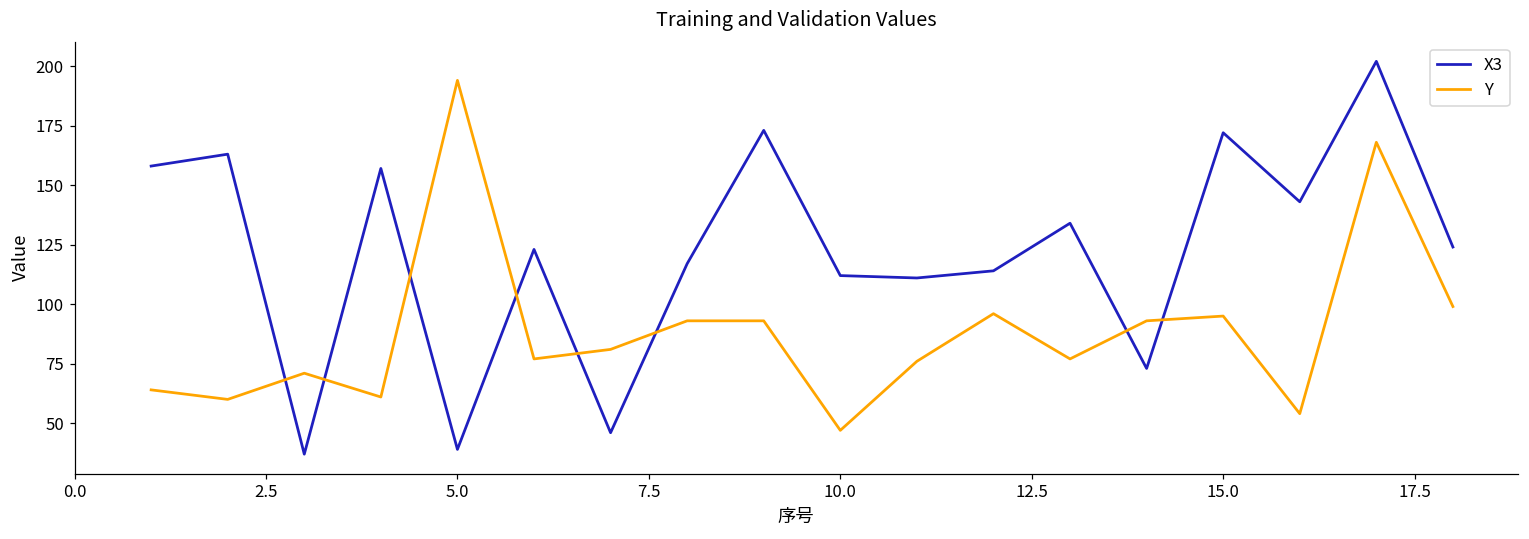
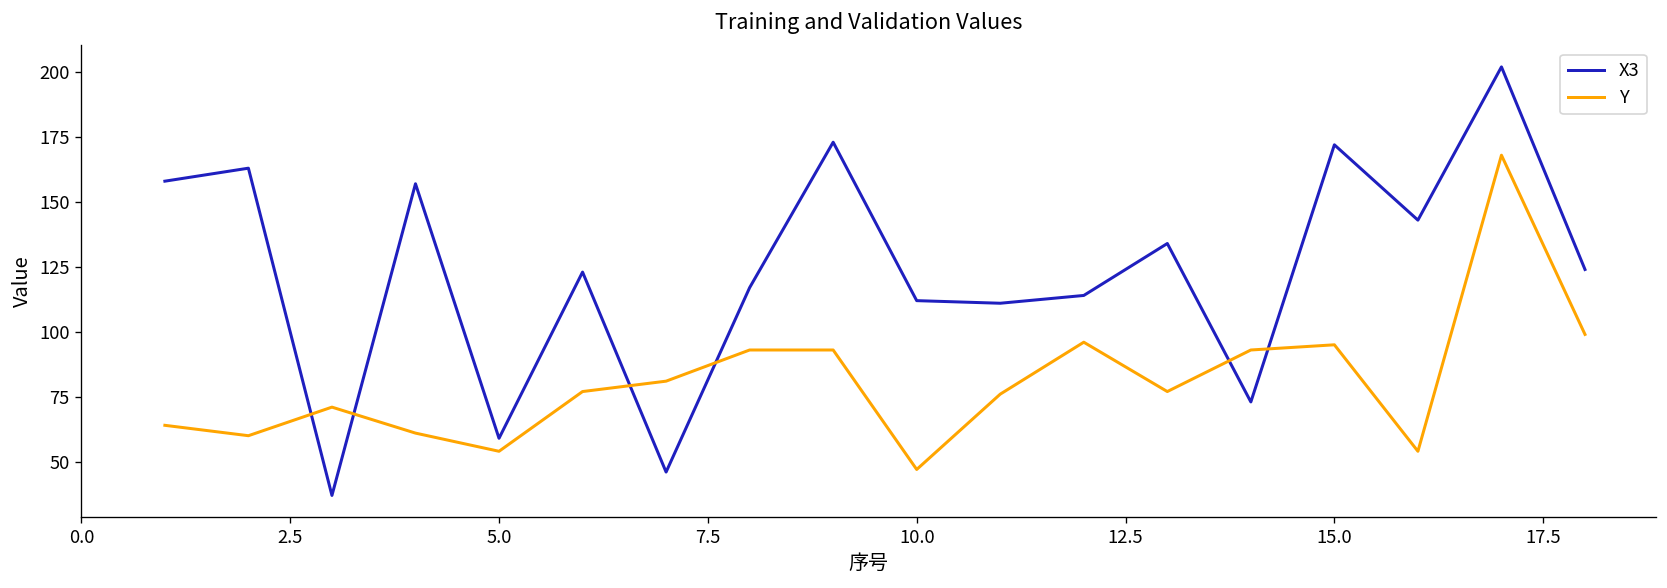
X3, 5.0: 39 -> 59
Y, 5.0: 194 -> 54
